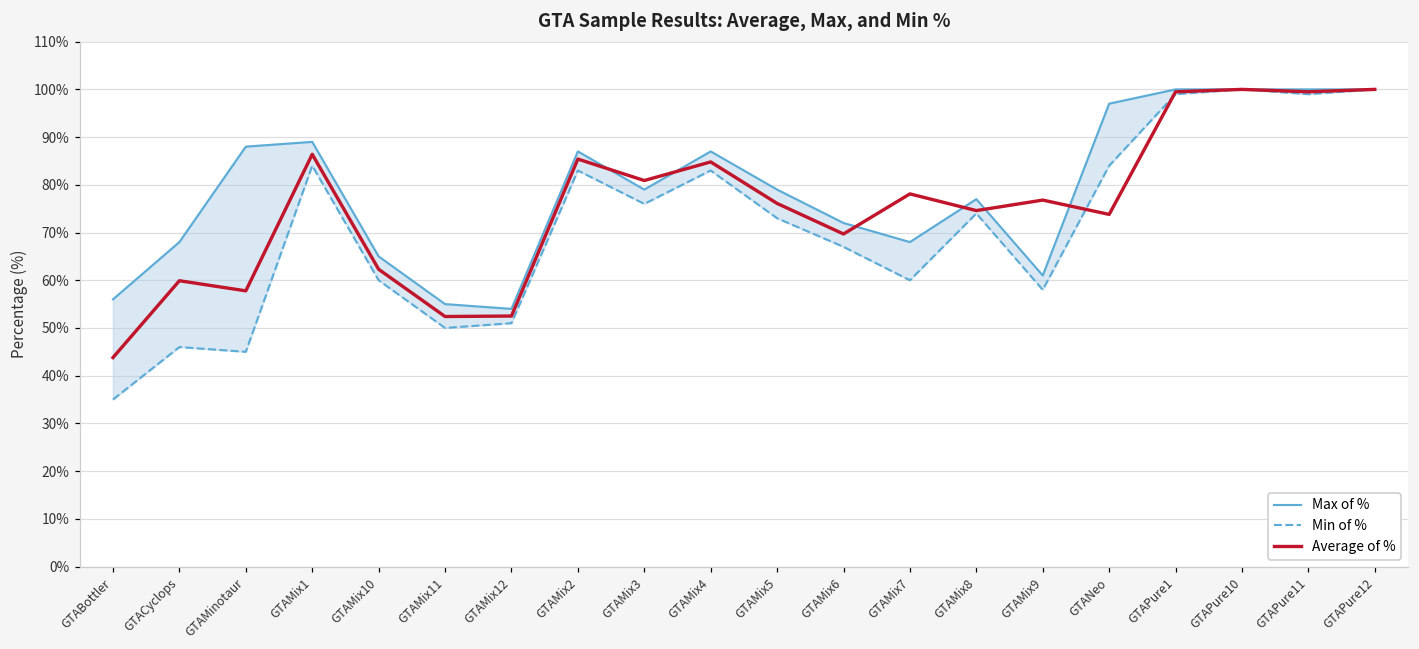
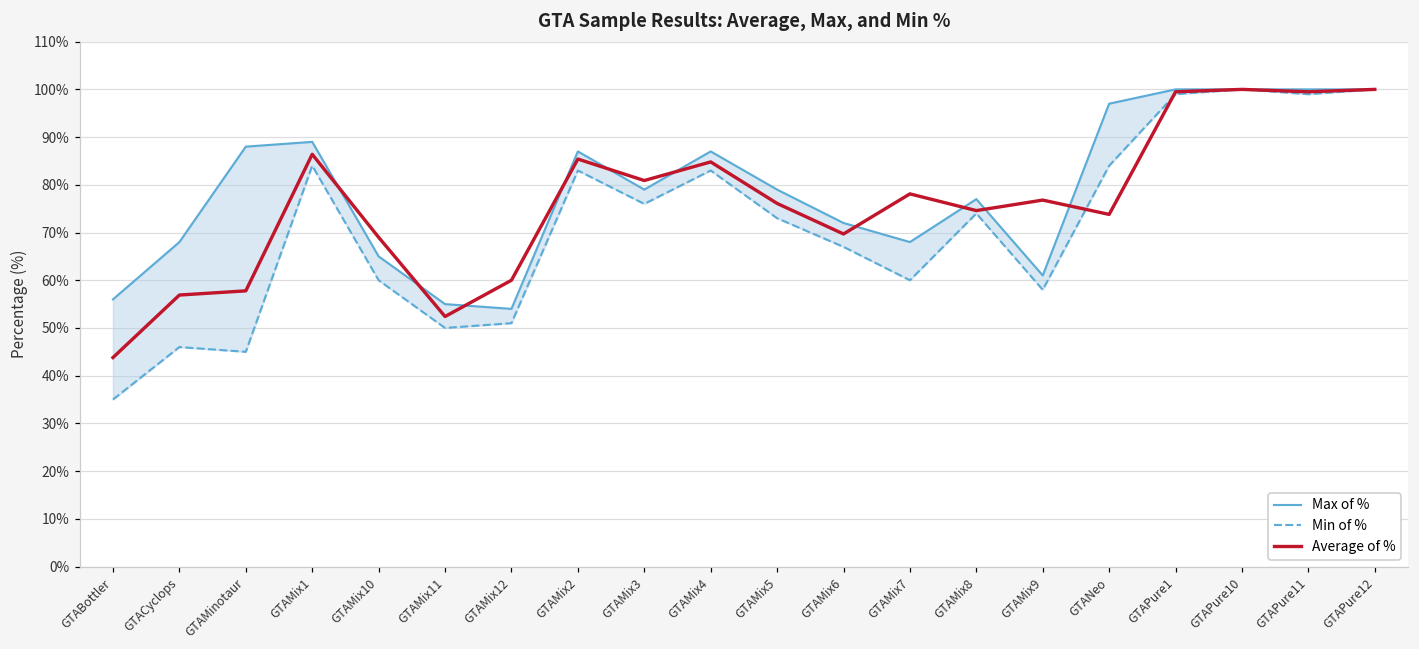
Average of %, GTACyclops: 60% -> 57%
Average of %, GTAMix10: 62% -> 69%
Average of %, GTAMix12: 53% -> 60%
